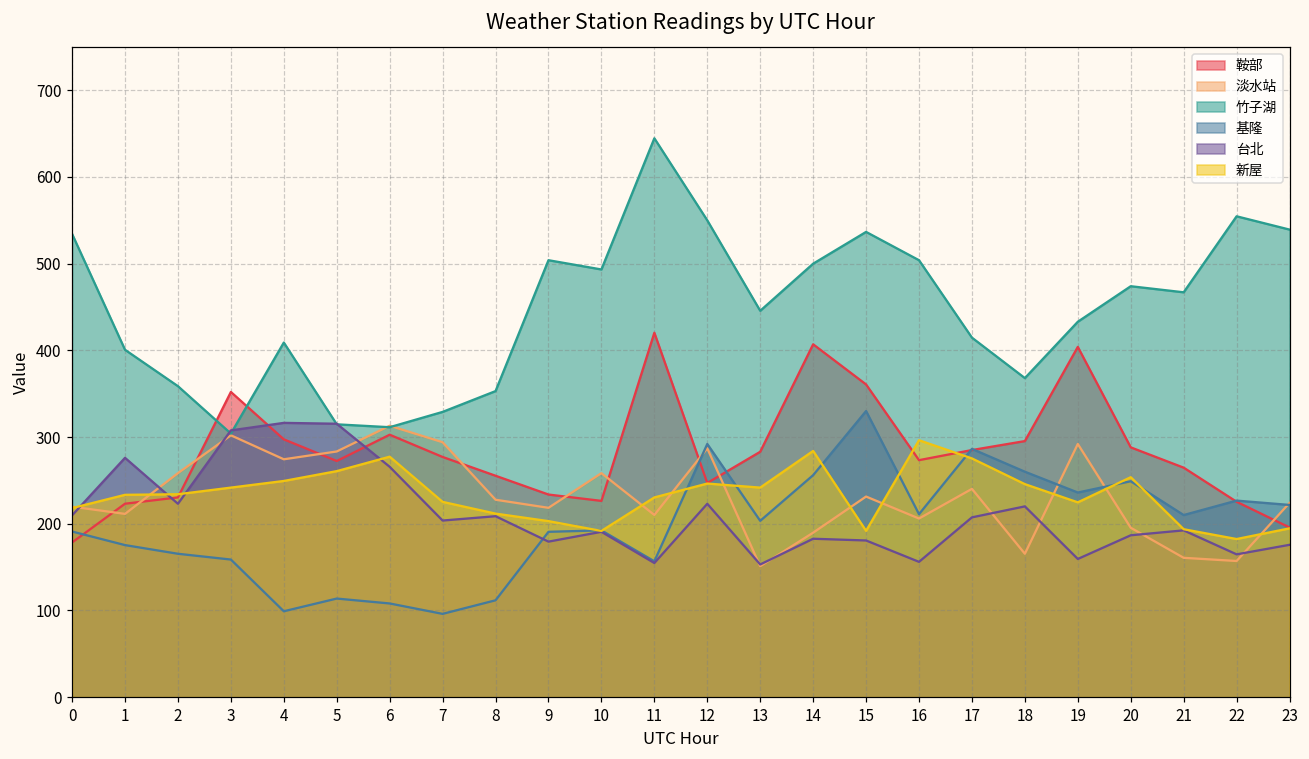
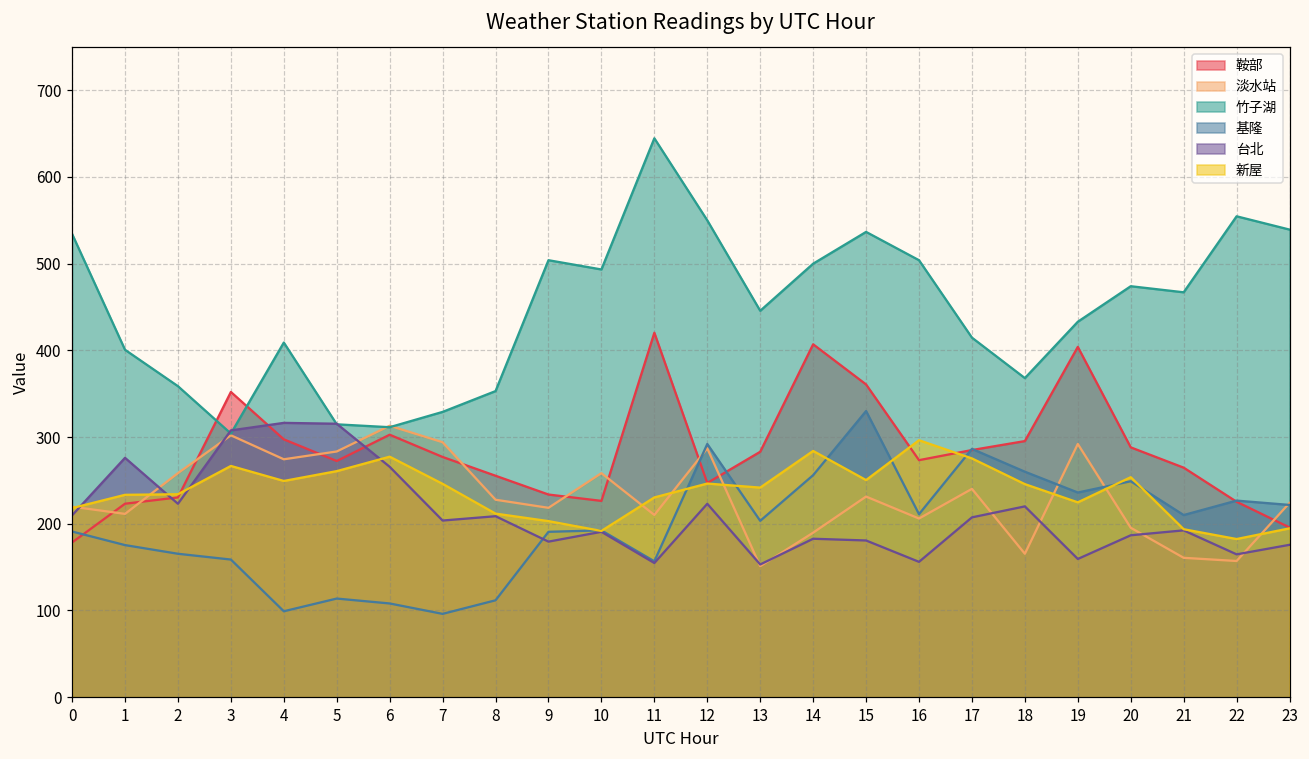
新屋, 3: 240 -> 270
新屋, 7: 230 -> 250
新屋, 15: 190 -> 250
